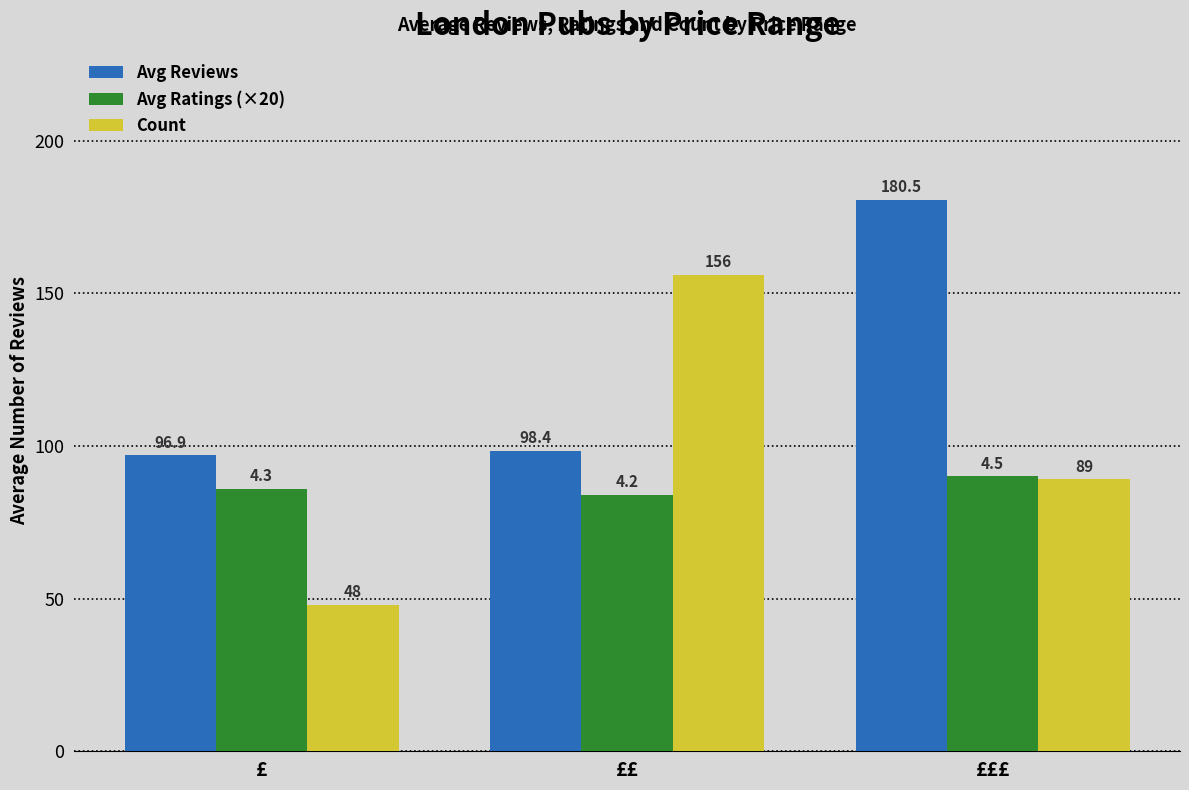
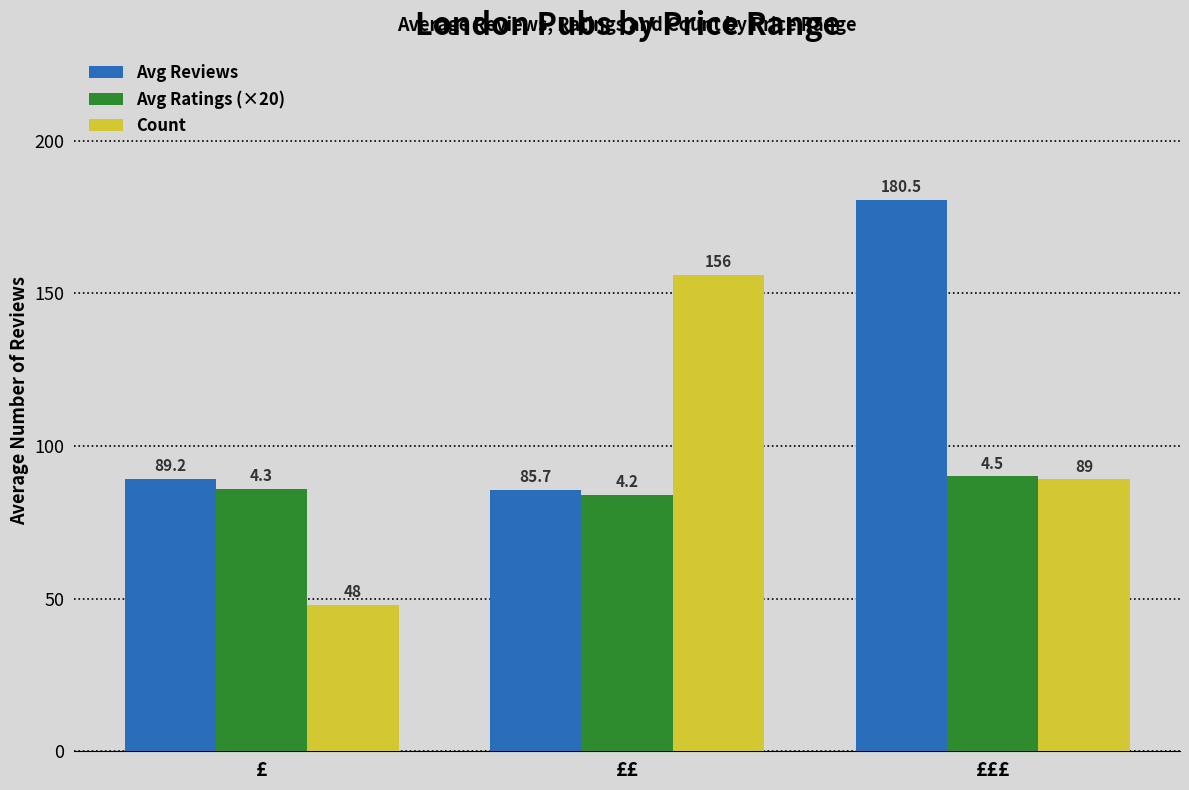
Avg Reviews, £: 96.9 -> 89.2
Avg Reviews, ££: 98.4 -> 85.7
